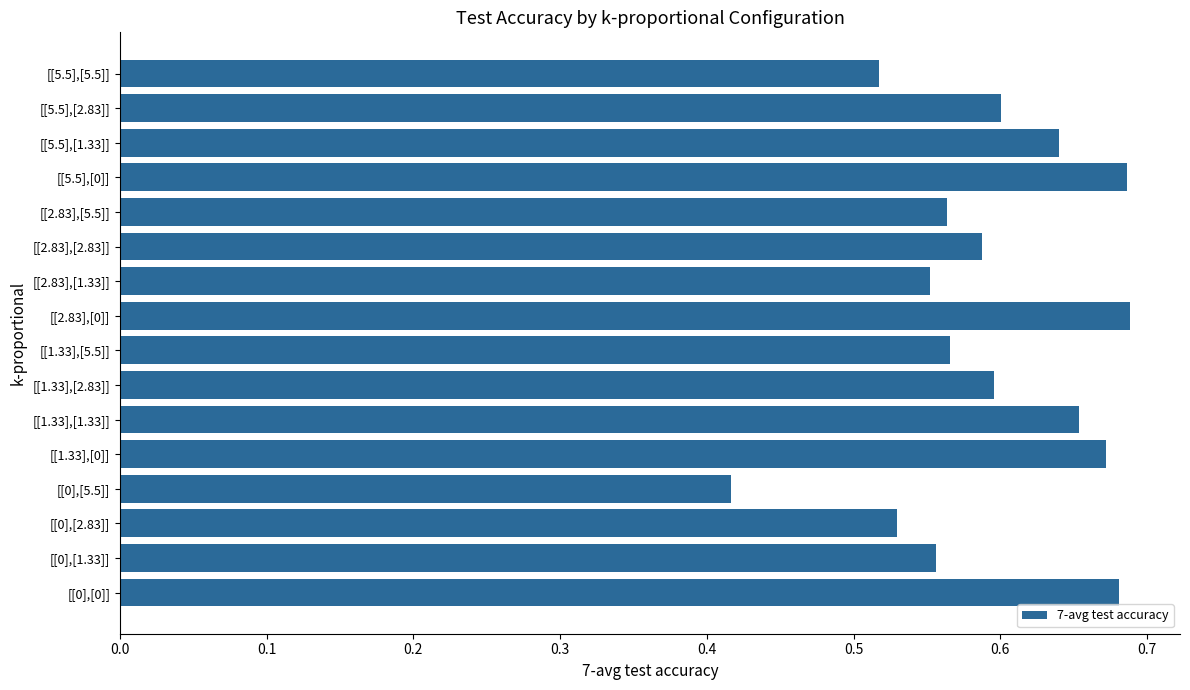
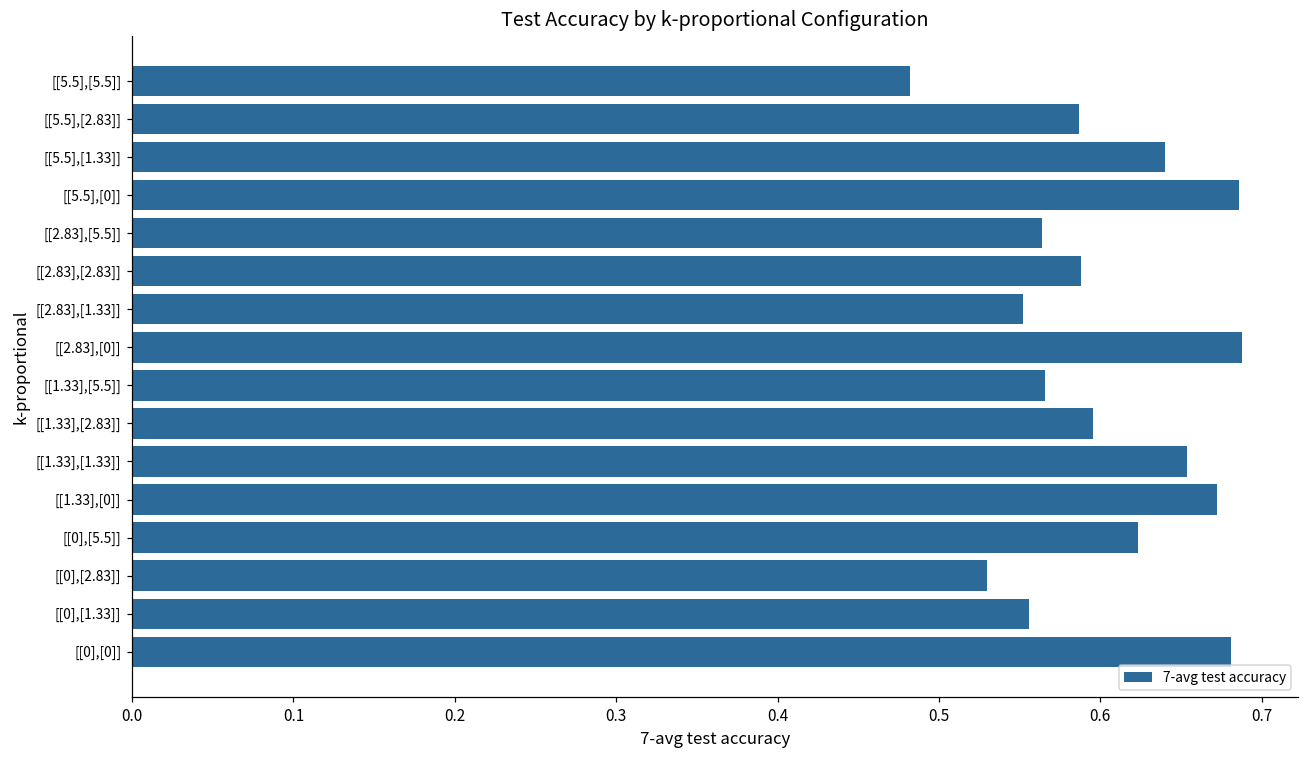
[[5.5],[5.5]]: 0.517 -> 0.482
[[5.5],[2.83]]: 0.600 -> 0.587
[[0],[5.5]]: 0.416 -> 0.624
